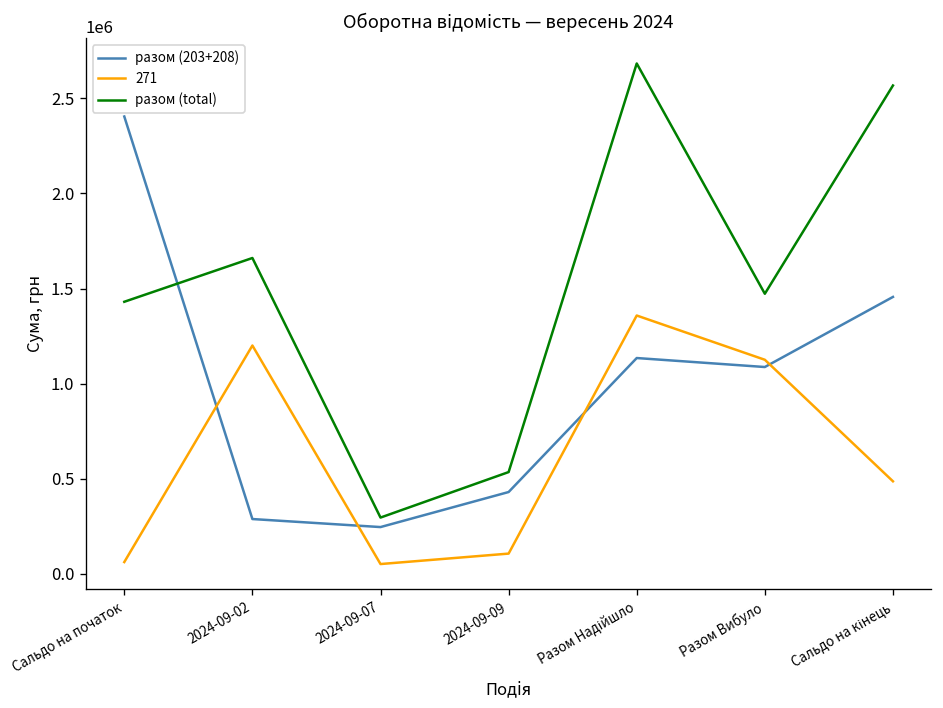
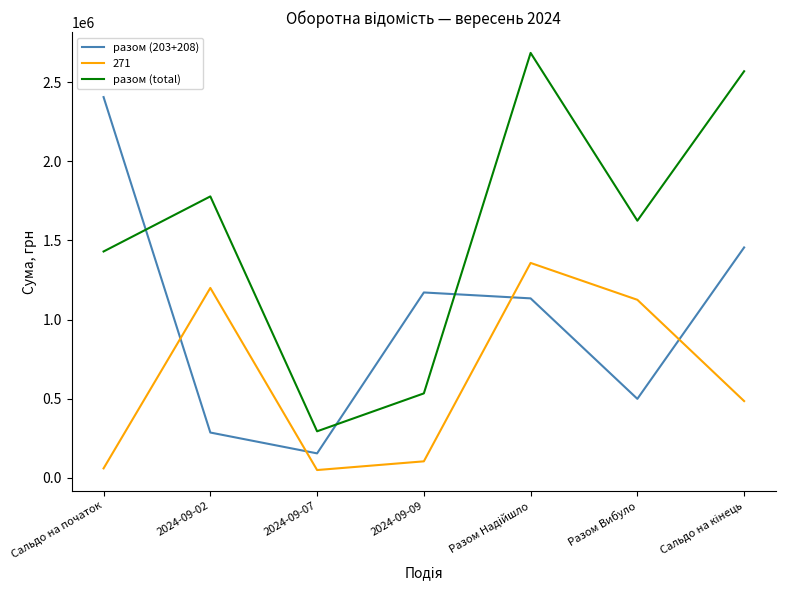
разом (total), 2024-09-02: 1660000 -> 1780000
разом (203+208), 2024-09-07: 240000 -> 160000
разом (203+208), 2024-09-09: 430000 -> 1170000
разом (203+208), Разом Вибуло: 1090000 -> 500000
разом (total), Разом Вибуло: 1470000 -> 1620000
